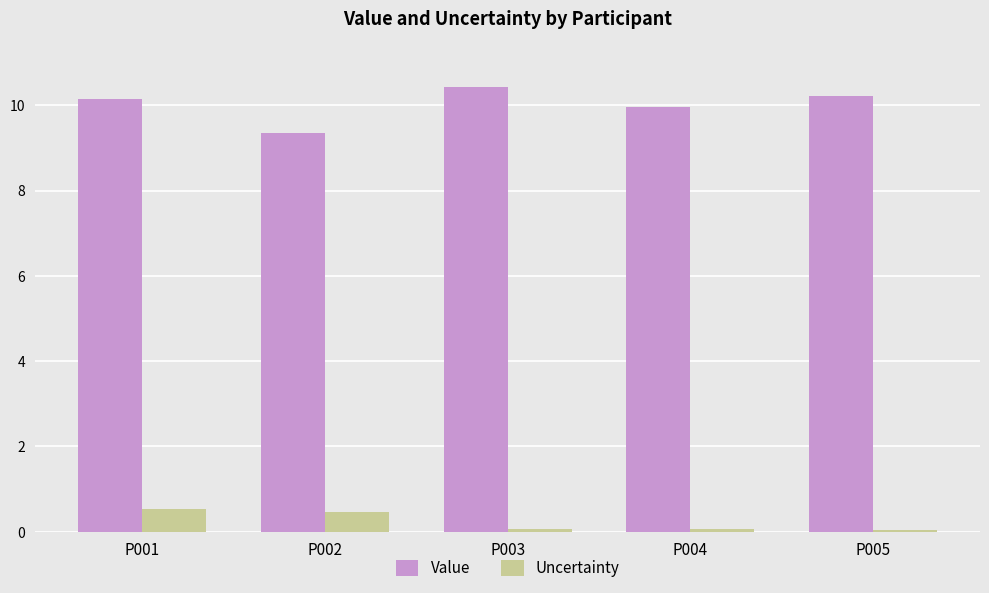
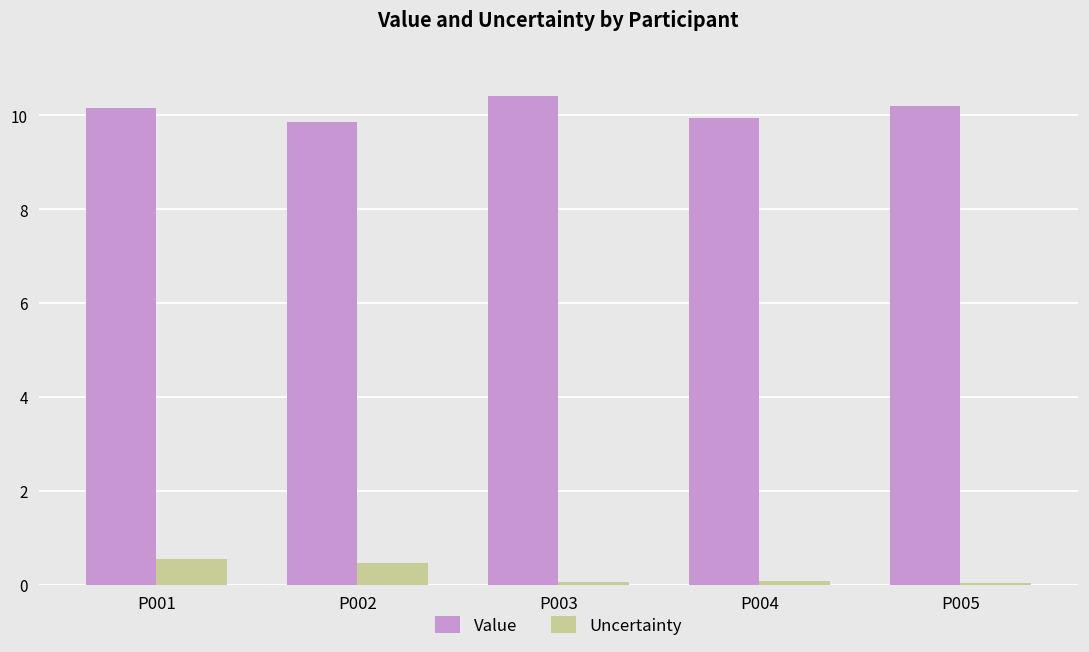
Value, P002: 9.3 -> 9.9
